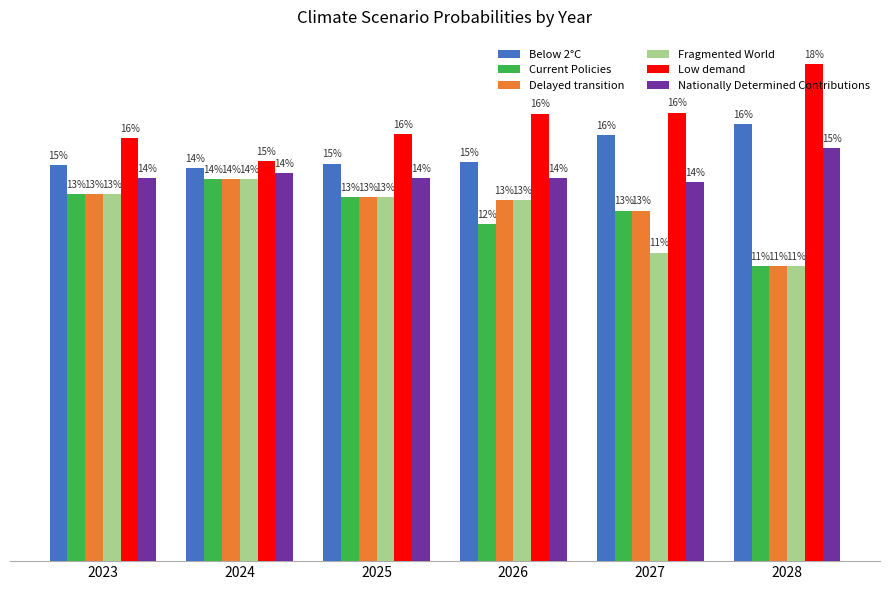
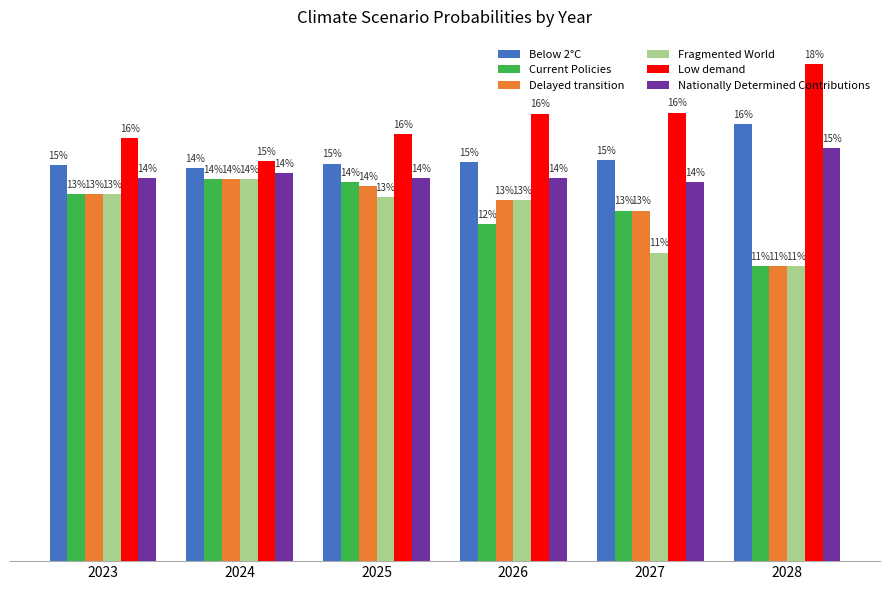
Current Policies, 2025: 13% -> 14%
Delayed transition, 2025: 13% -> 14%
Below 2°C, 2027: 16% -> 15%
